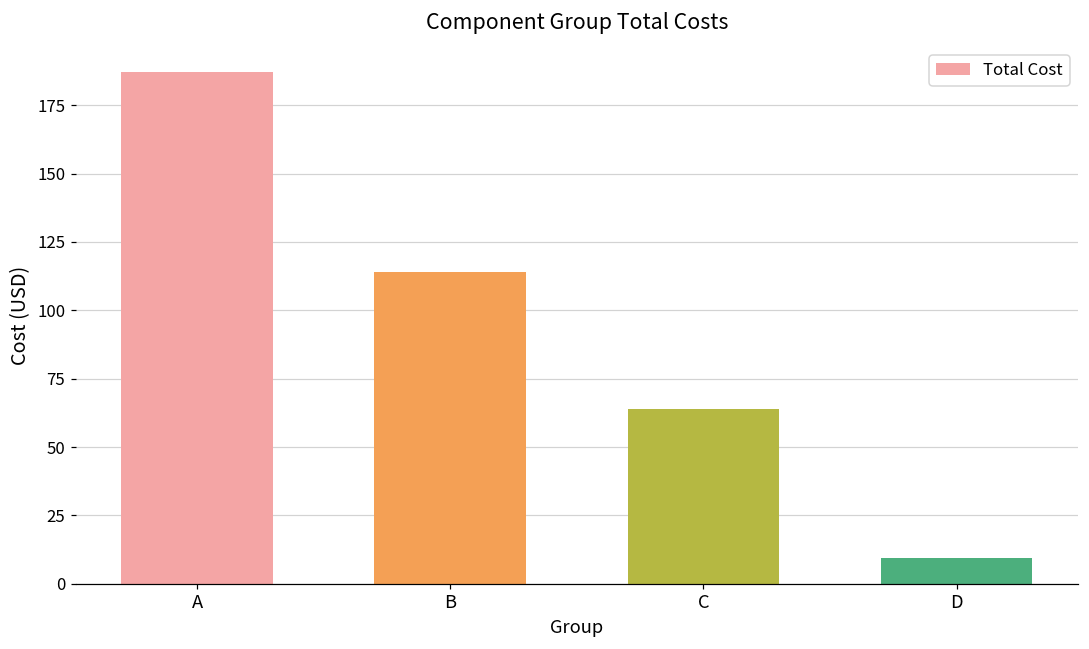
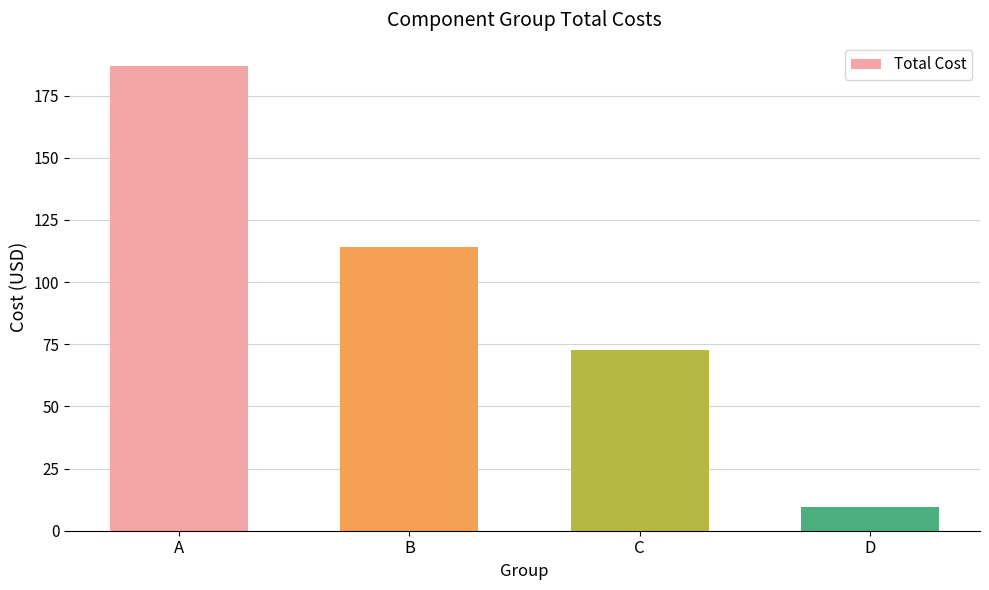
C: 64 -> 72
